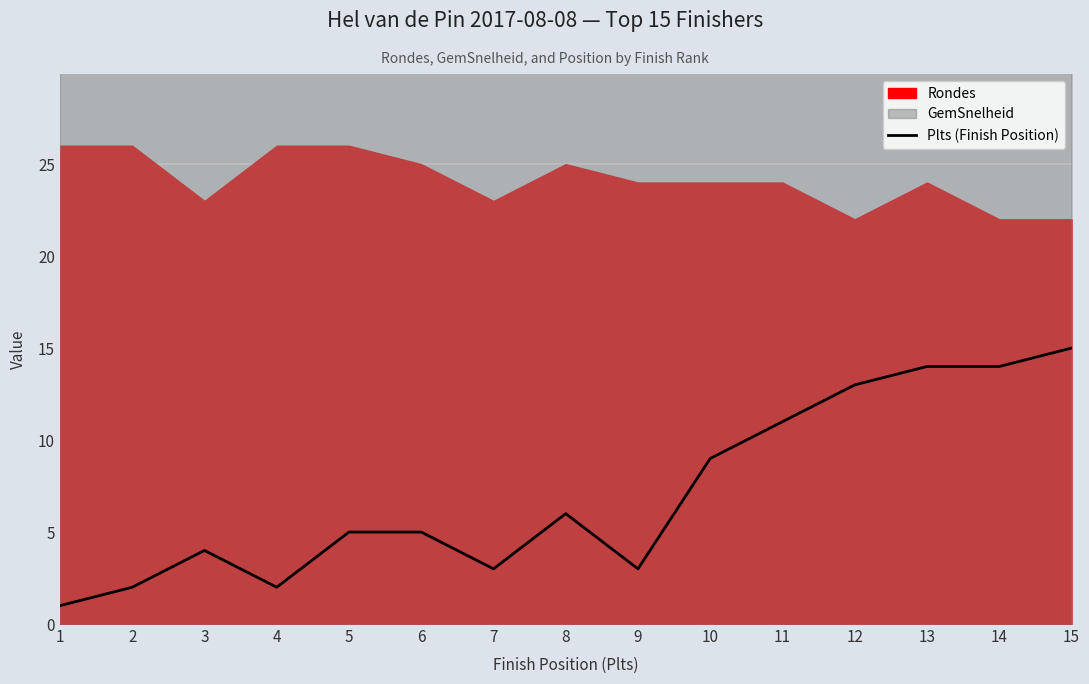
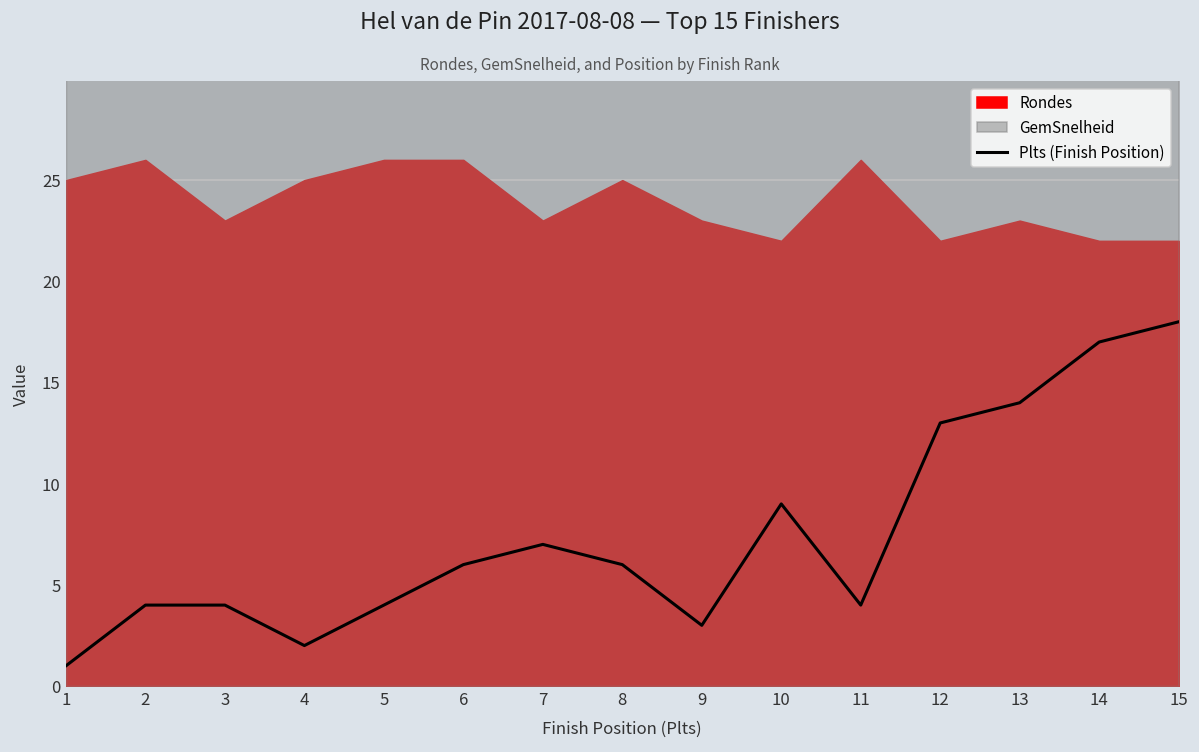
Rondes, 1: 26 -> 25
Plts (Finish Position), 2: 2 -> 4
Rondes, 4: 26 -> 25
Plts (Finish Position), 5: 5 -> 4
Plts (Finish Position), 6: 5 -> 6
Rondes, 6: 25 -> 26
Plts (Finish Position), 7: 3 -> 7
Rondes, 9: 24 -> 23
Rondes, 10: 24 -> 22
Plts (Finish Position), 11: 11 -> 4
Rondes, 11: 24 -> 26
Rondes, 13: 24 -> 23
Plts (Finish Position), 14: 14 -> 17
Plts (Finish Position), 15: 15 -> 18
